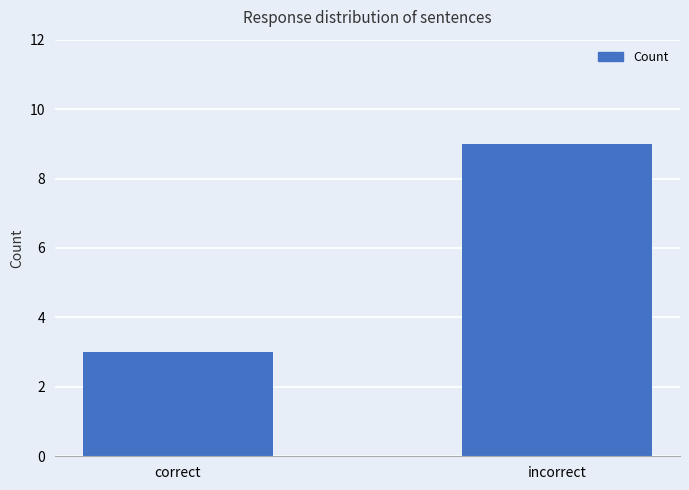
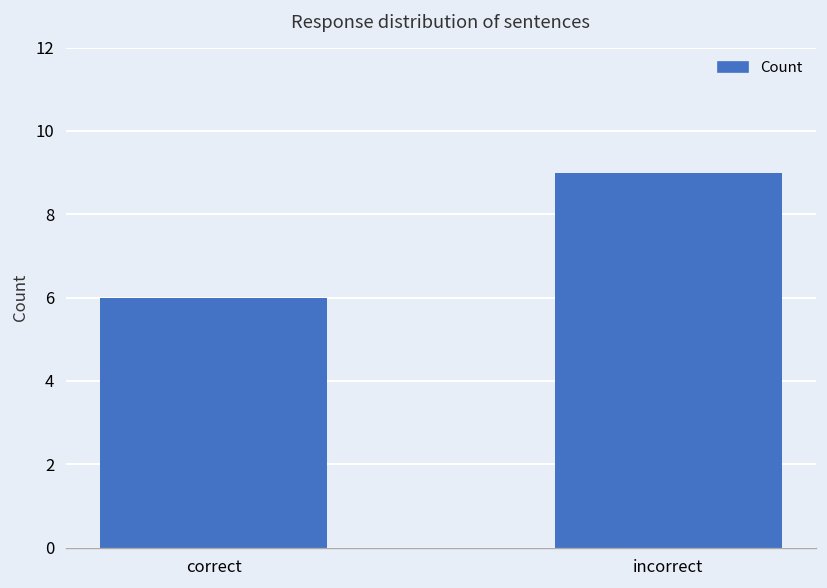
correct: 3 -> 6
